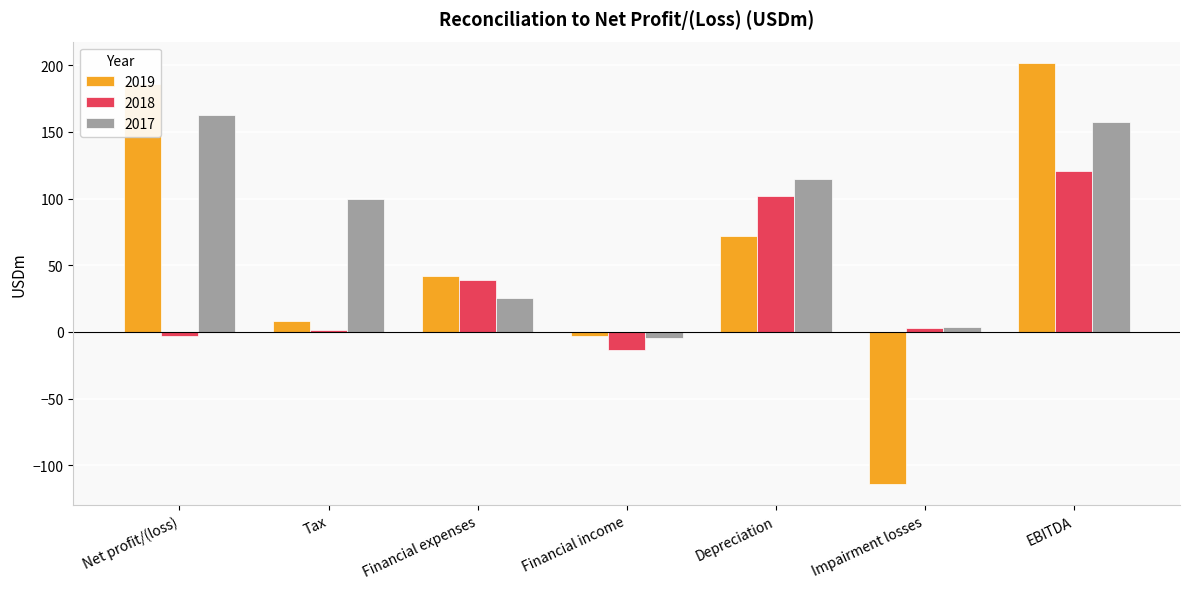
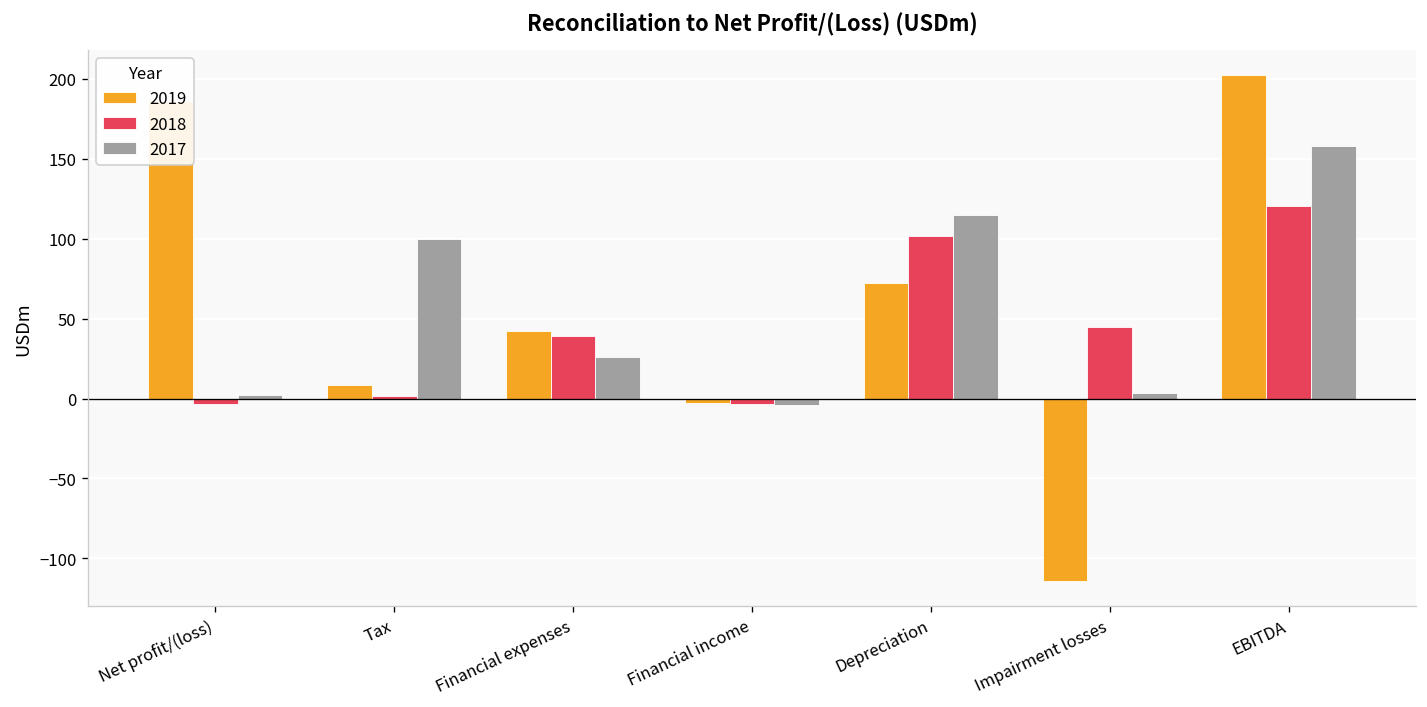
2017, Net profit/(loss): 163 -> 2
2018, Financial income: -13 -> -3
2018, Impairment losses: 3 -> 45
